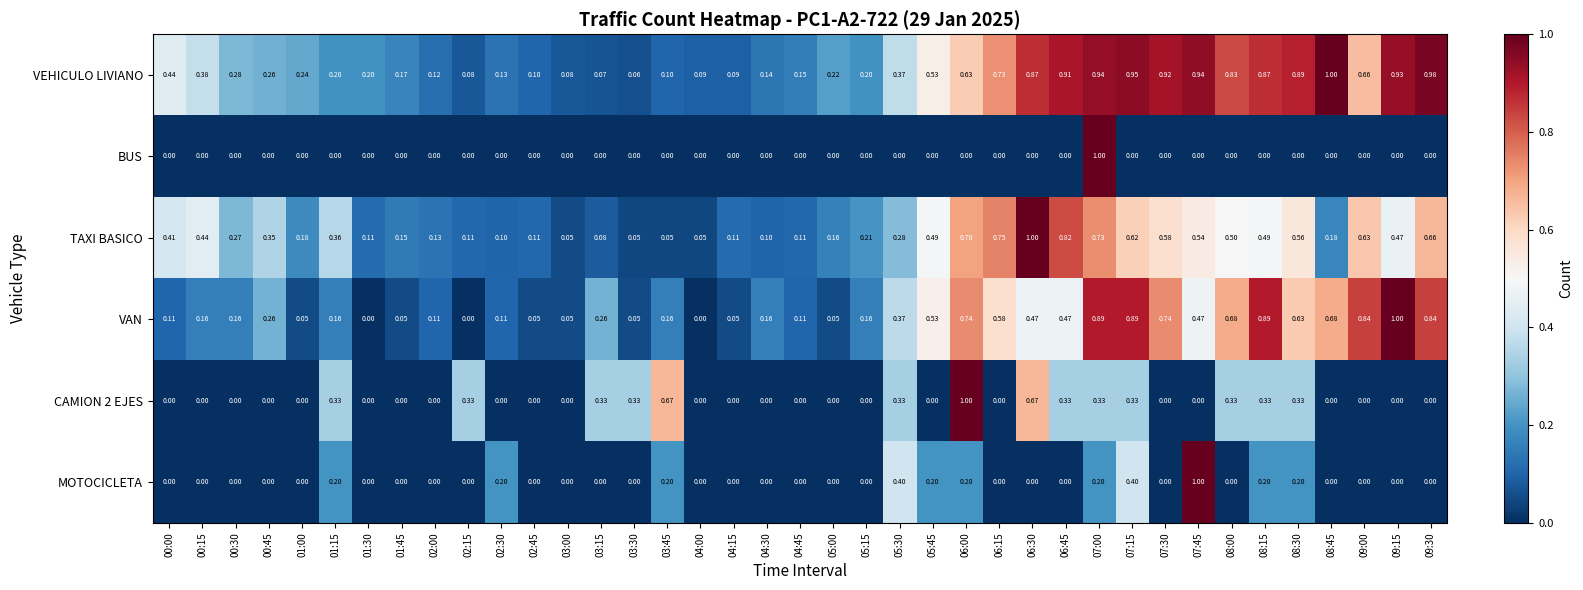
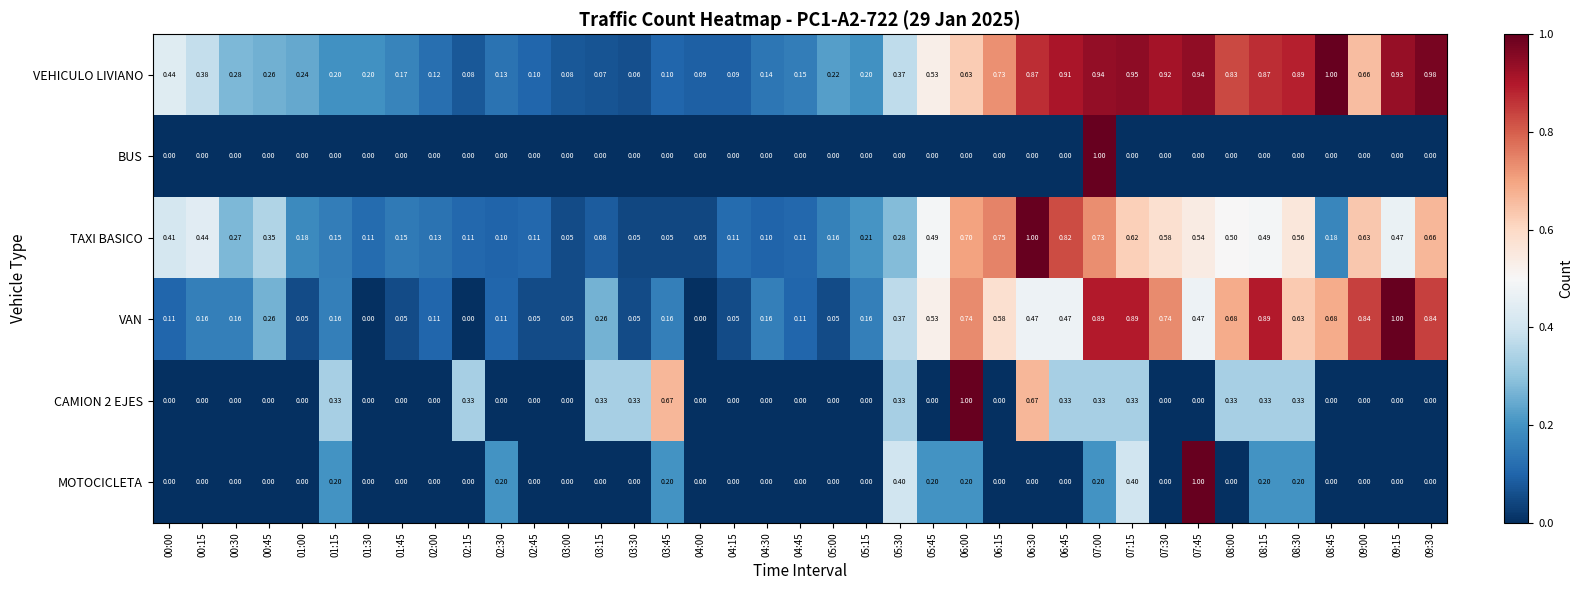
TAXI BASICO, 01:15: 0.36 -> 0.15
